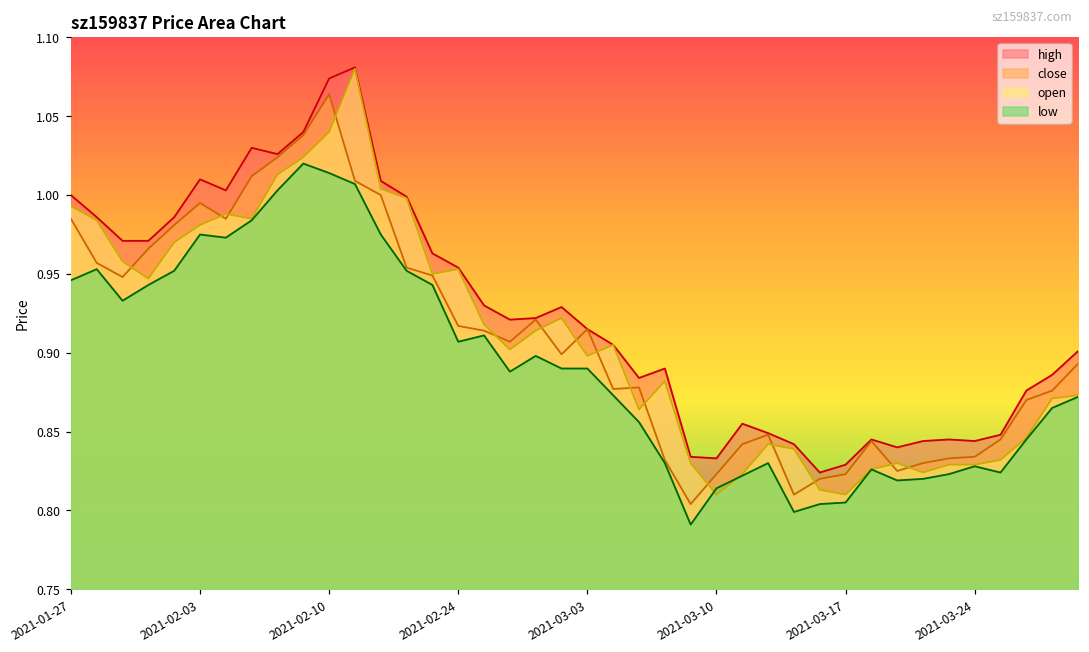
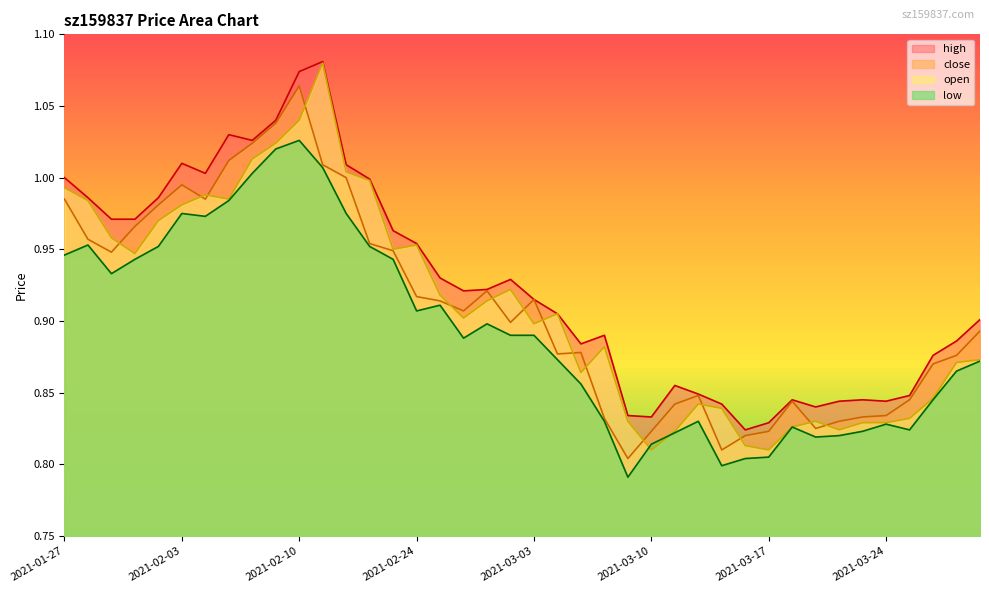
low, 2021-02-10: 1.014 -> 1.026
